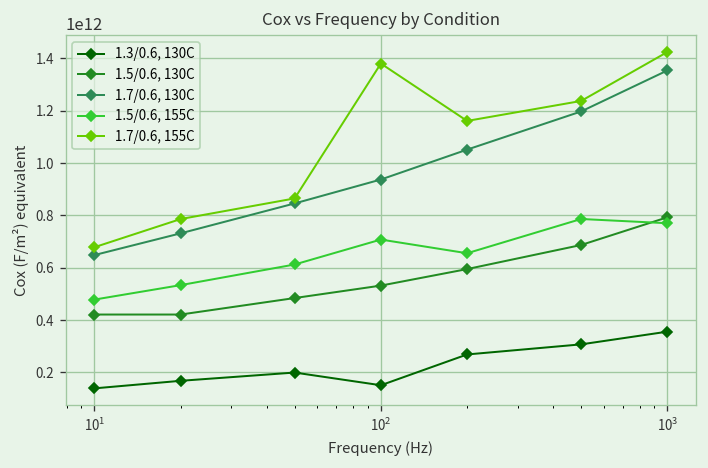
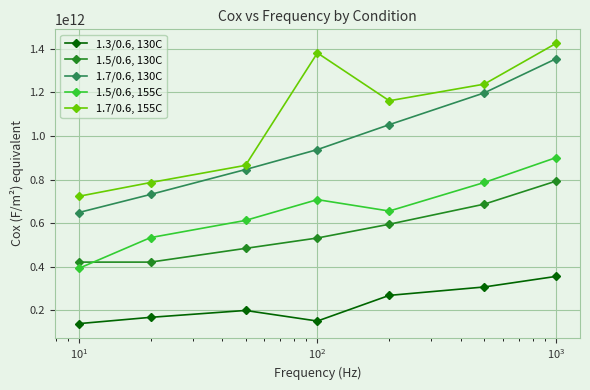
1.5/0.6, 155C, 10^1: 480000000000 -> 390000000000
1.7/0.6, 155C, 10^1: 680000000000 -> 720000000000
1.5/0.6, 155C, 10^3: 770000000000 -> 900000000000
